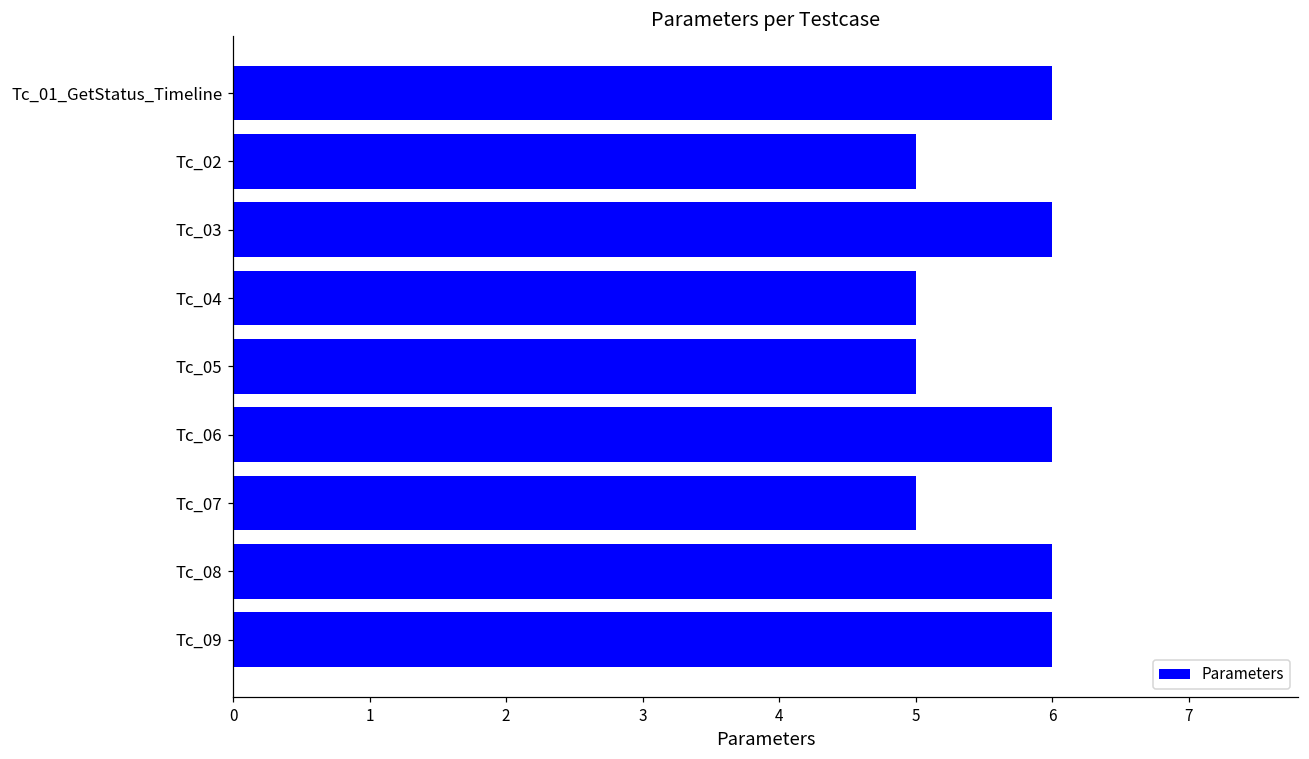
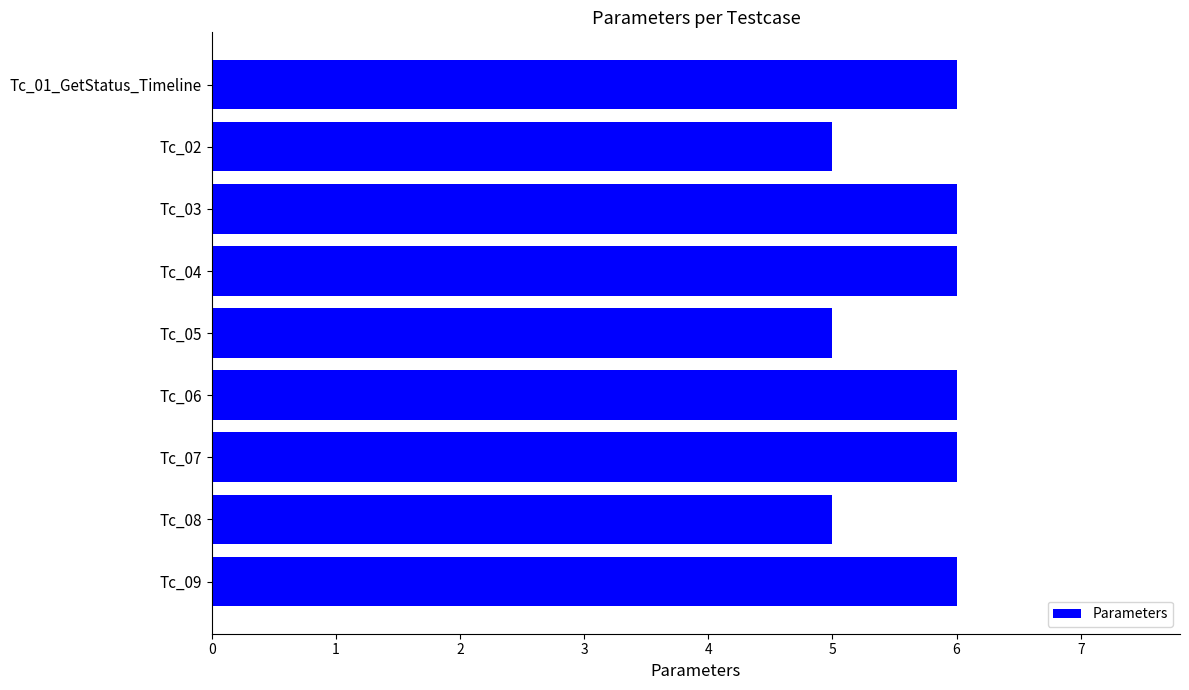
Tc_04: 5 -> 6
Tc_07: 5 -> 6
Tc_08: 6 -> 5
